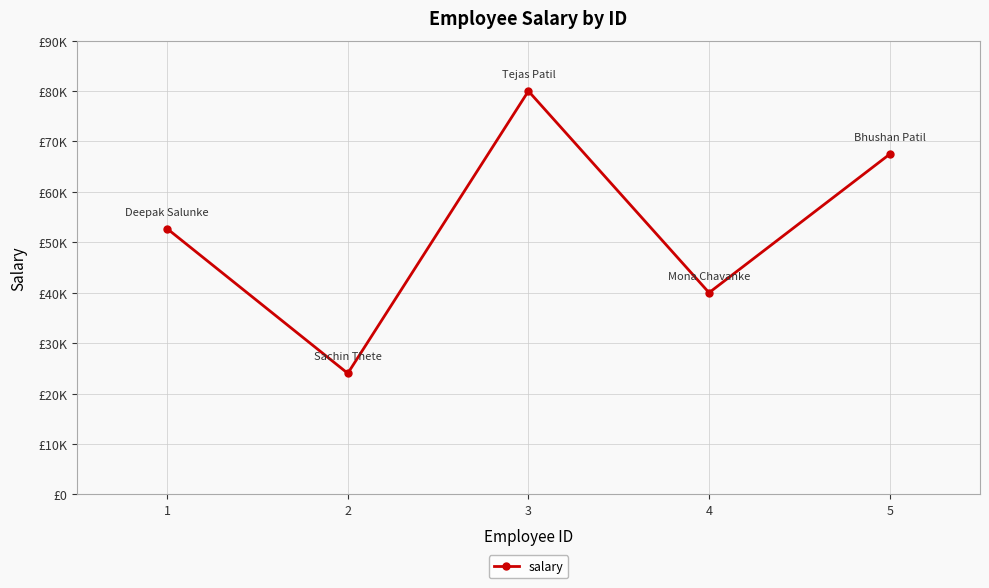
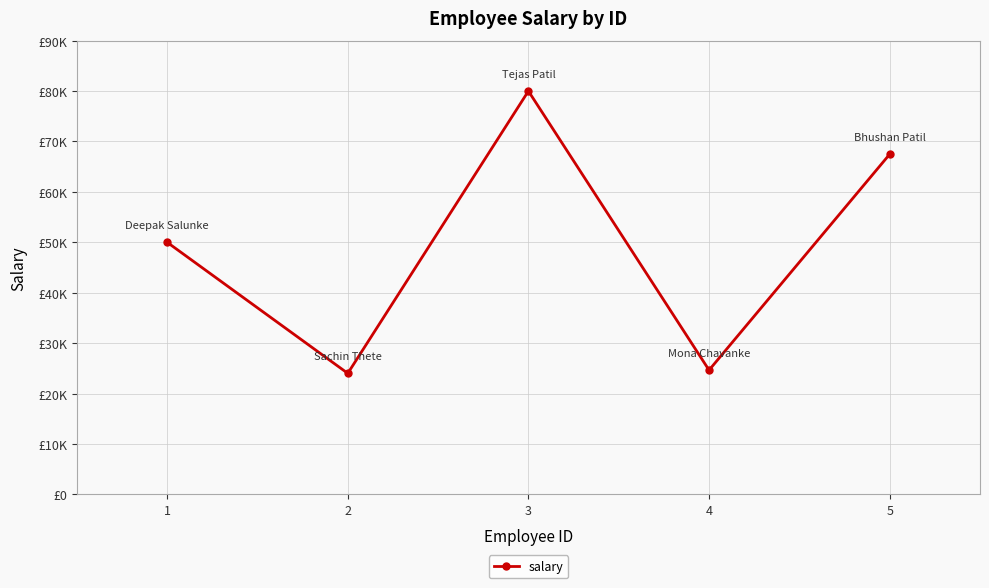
1: £53000 -> £50000
4: £40000 -> £25000
